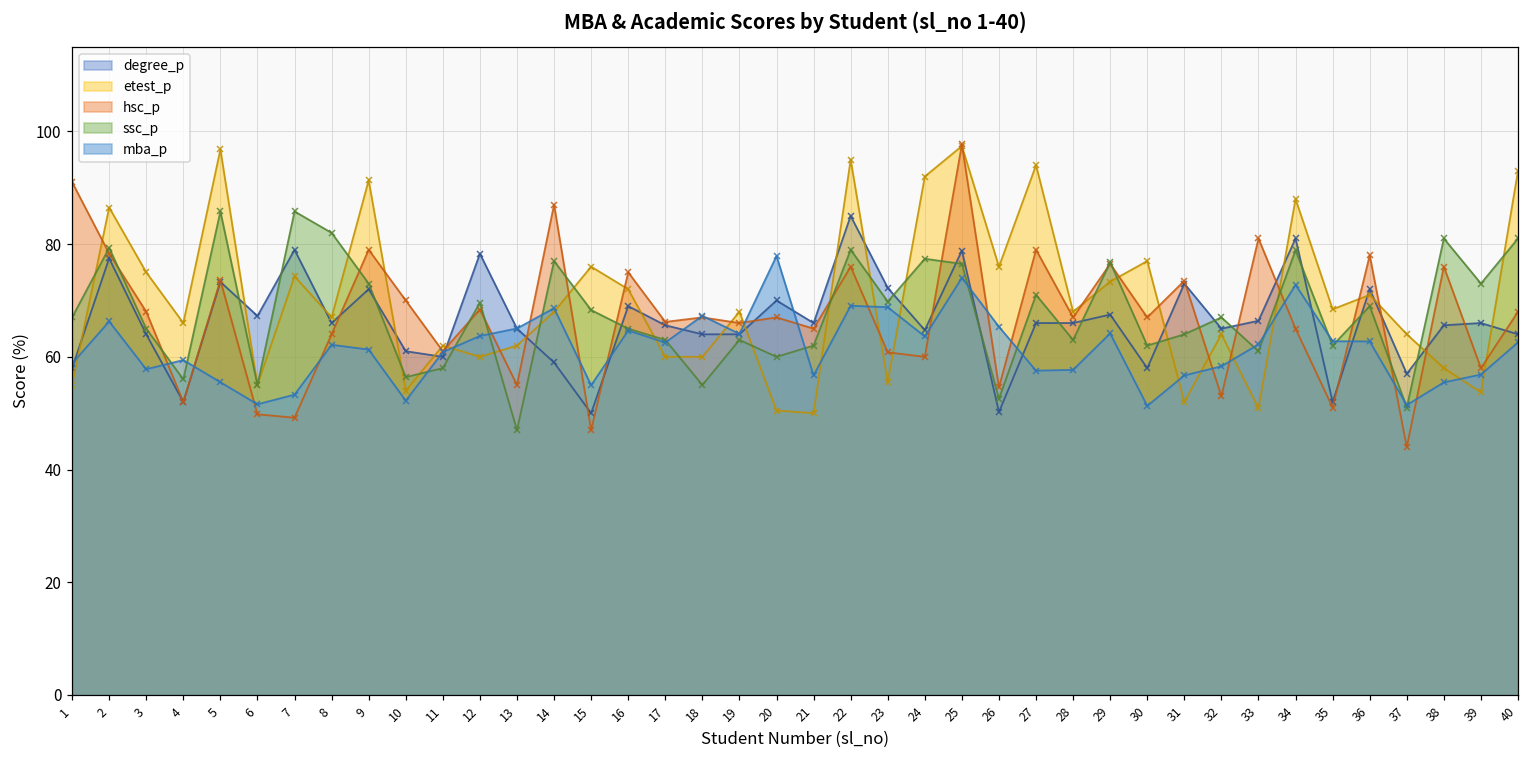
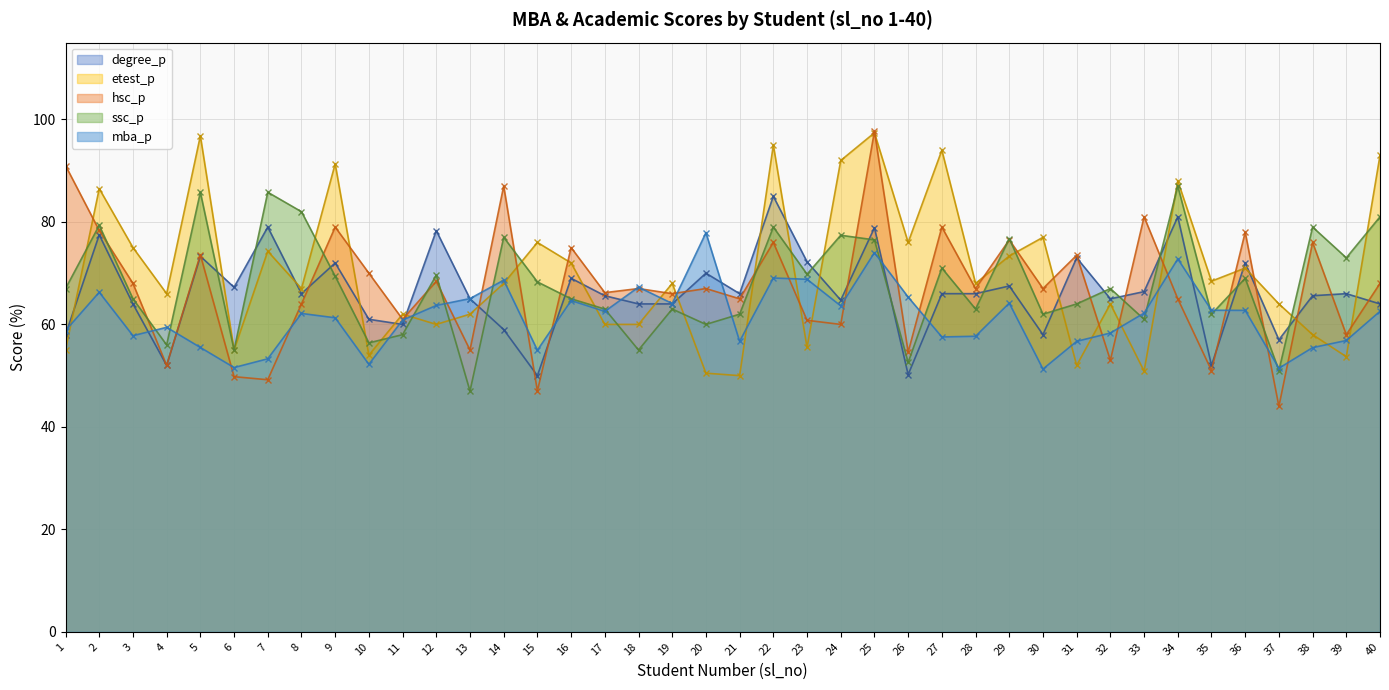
ssc_p, 9: 73 -> 69
ssc_p, 34: 79 -> 87
ssc_p, 38: 81 -> 79
